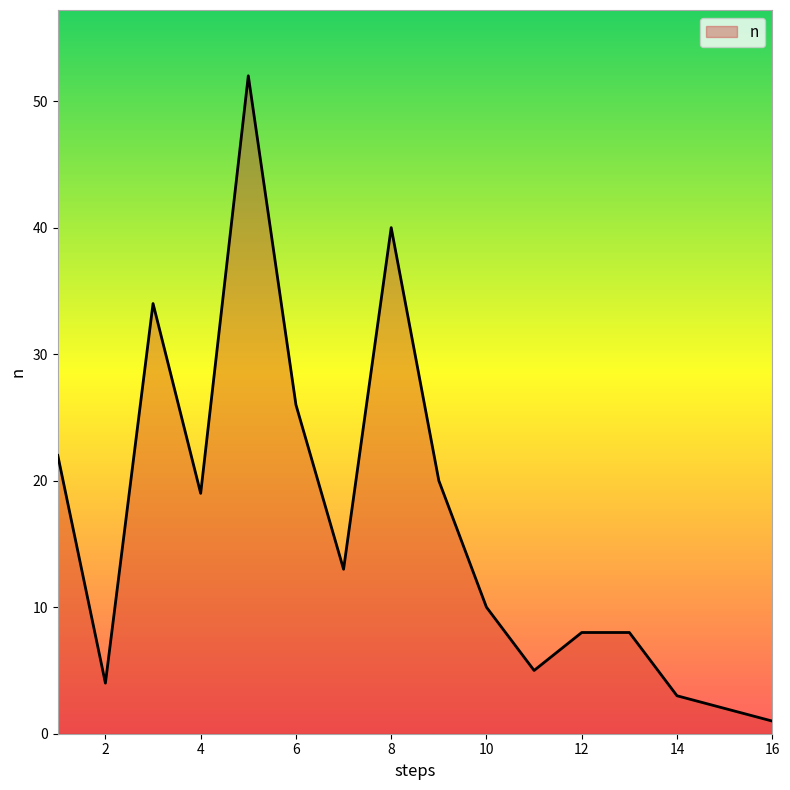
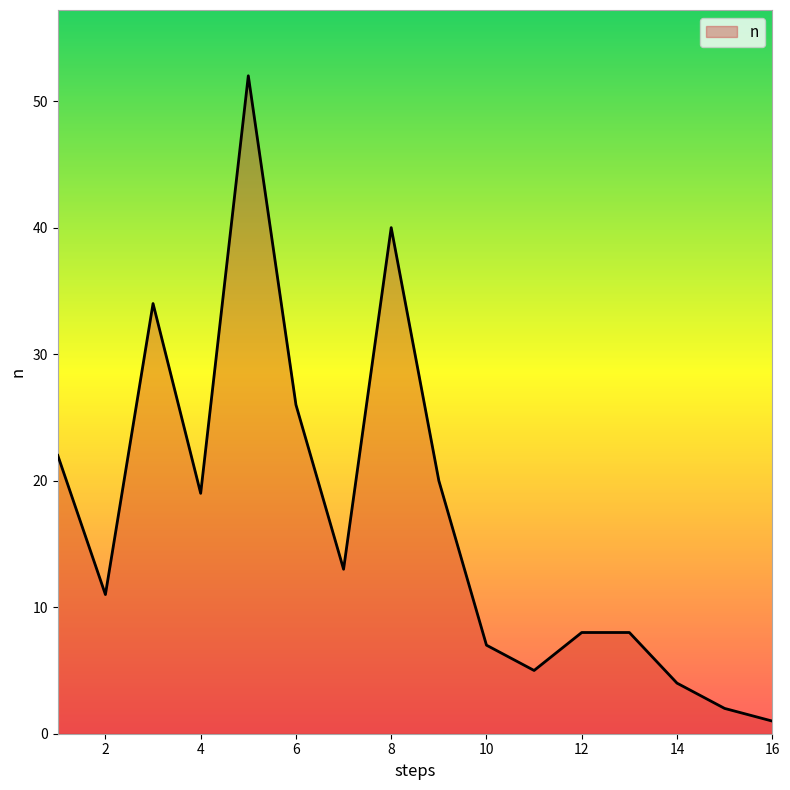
2: 4 -> 11
10: 10 -> 7
14: 3 -> 4
